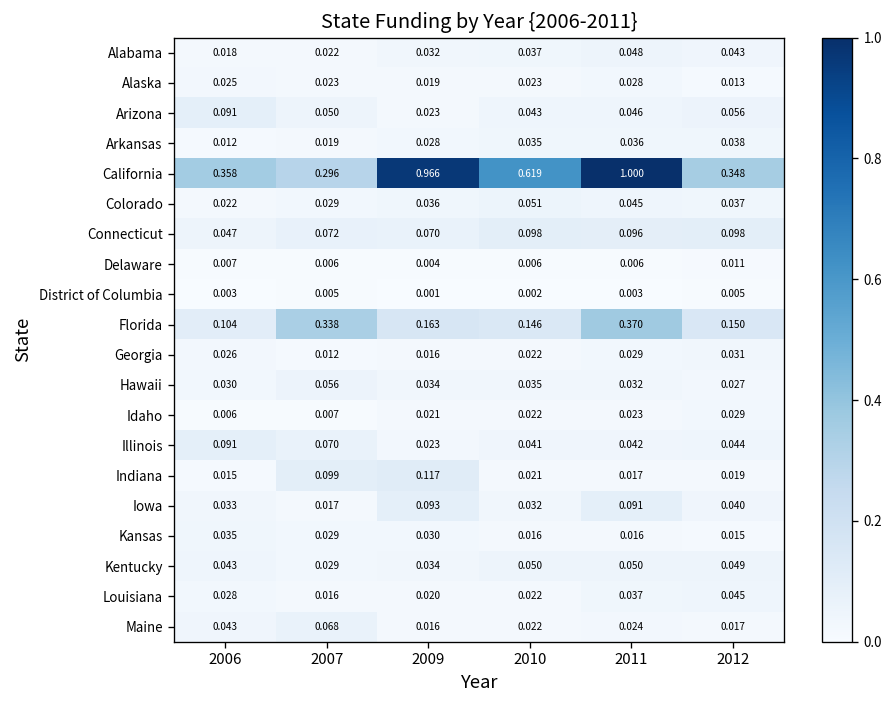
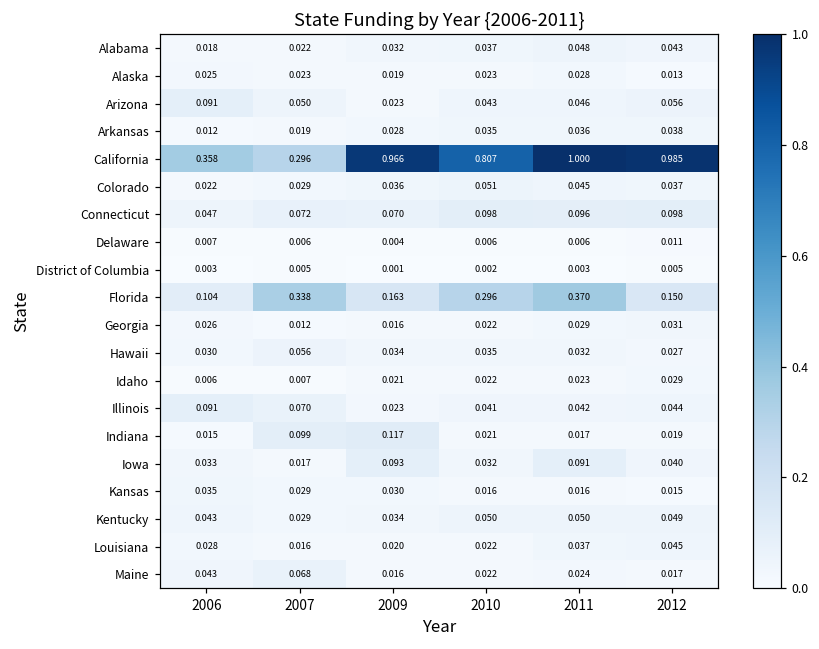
California, 2010: 0.619 -> 0.807
California, 2012: 0.348 -> 0.985
Florida, 2010: 0.146 -> 0.296
